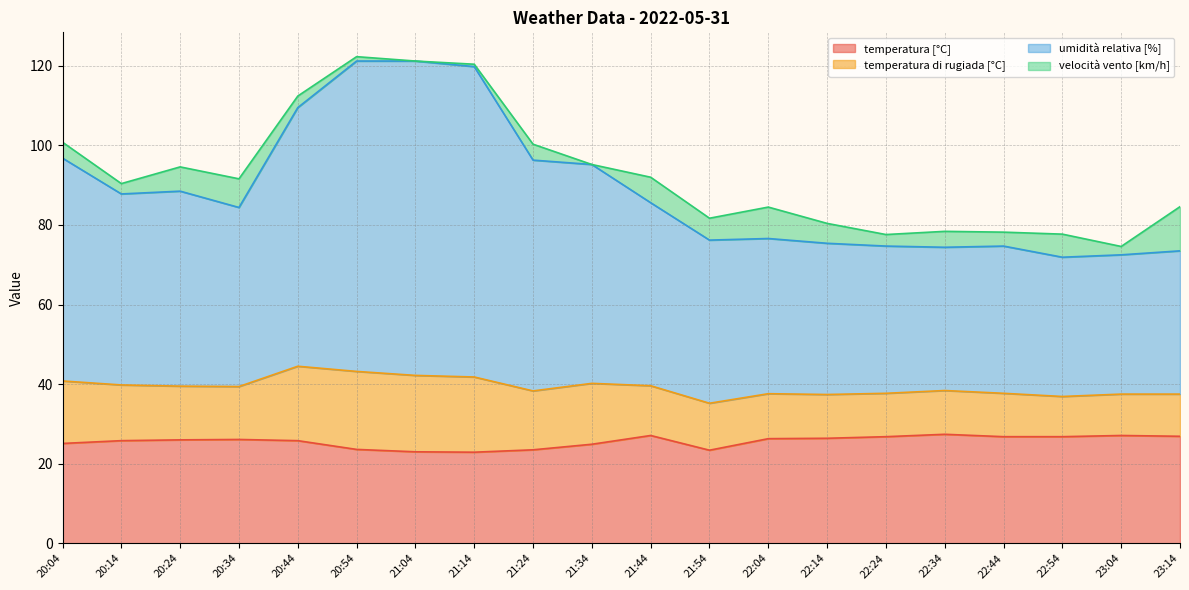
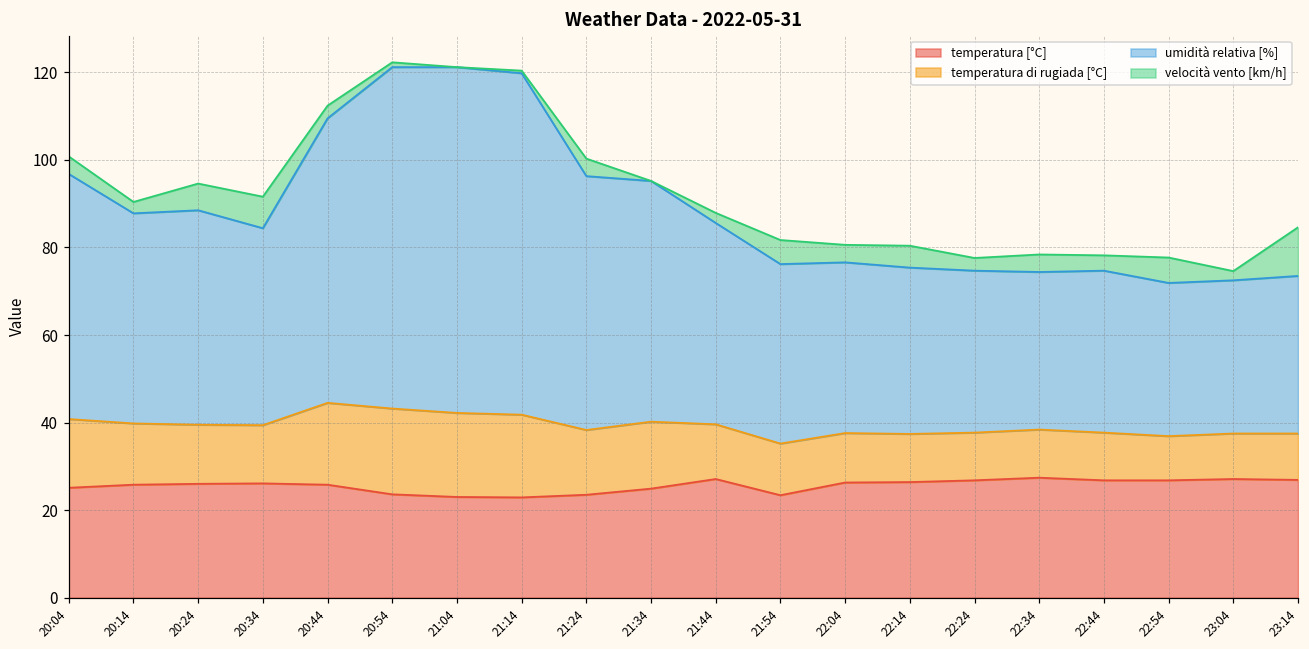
velocità vento [km/h], 21:44: 6 -> 2
velocità vento [km/h], 22:04: 8 -> 4
